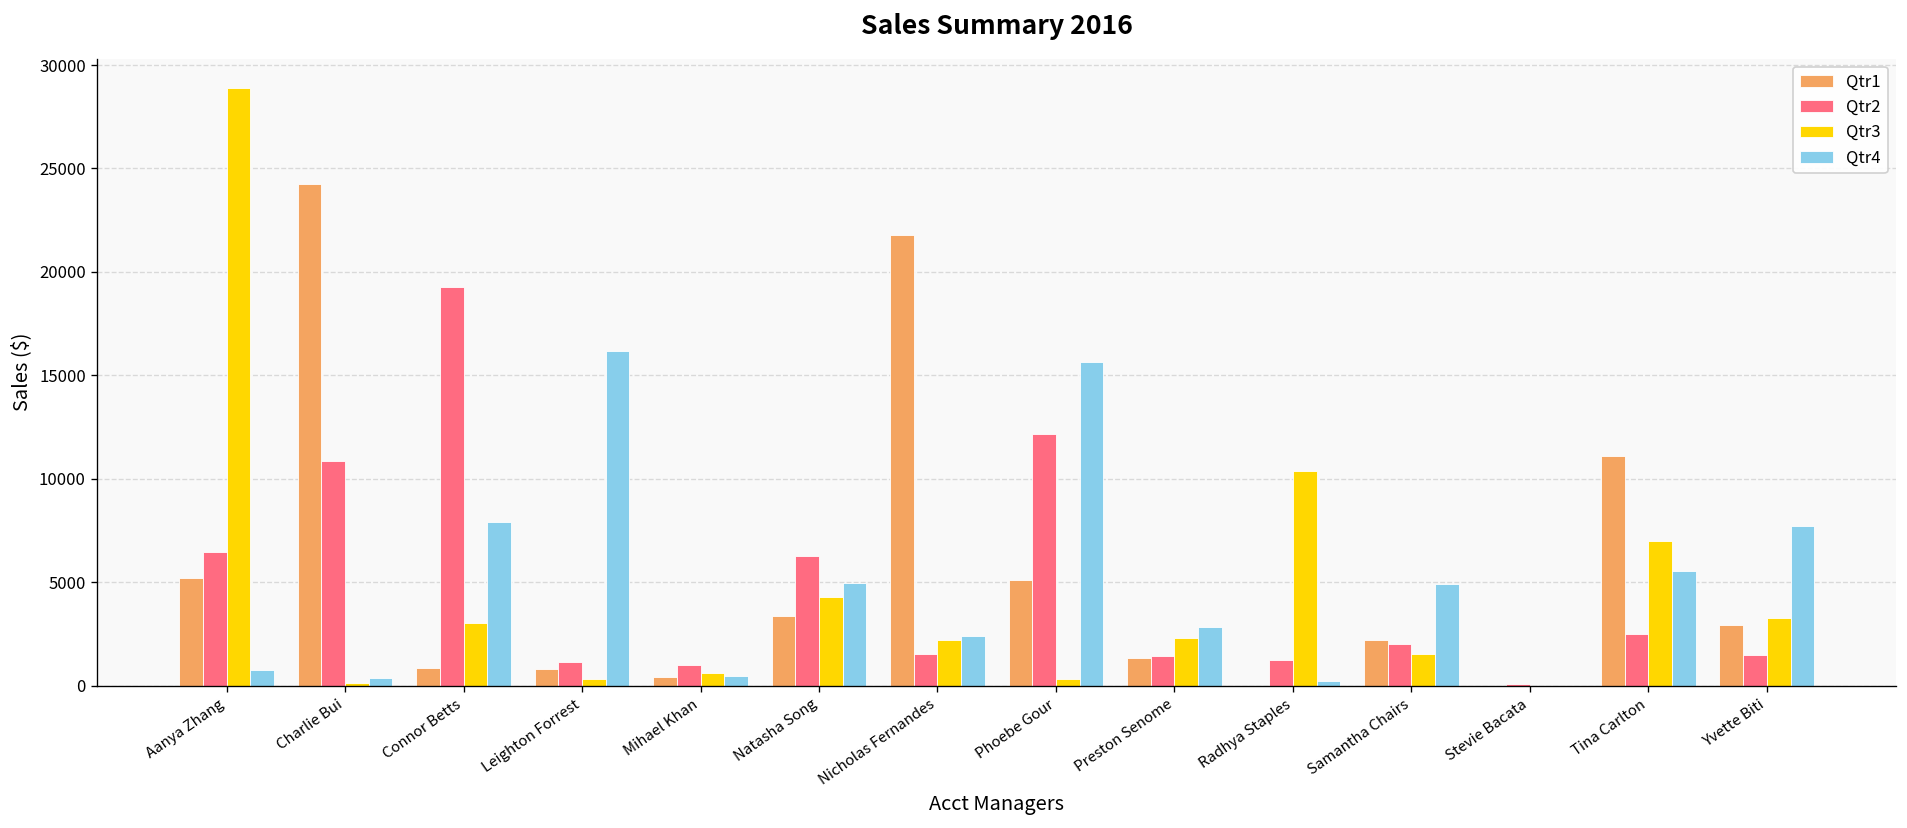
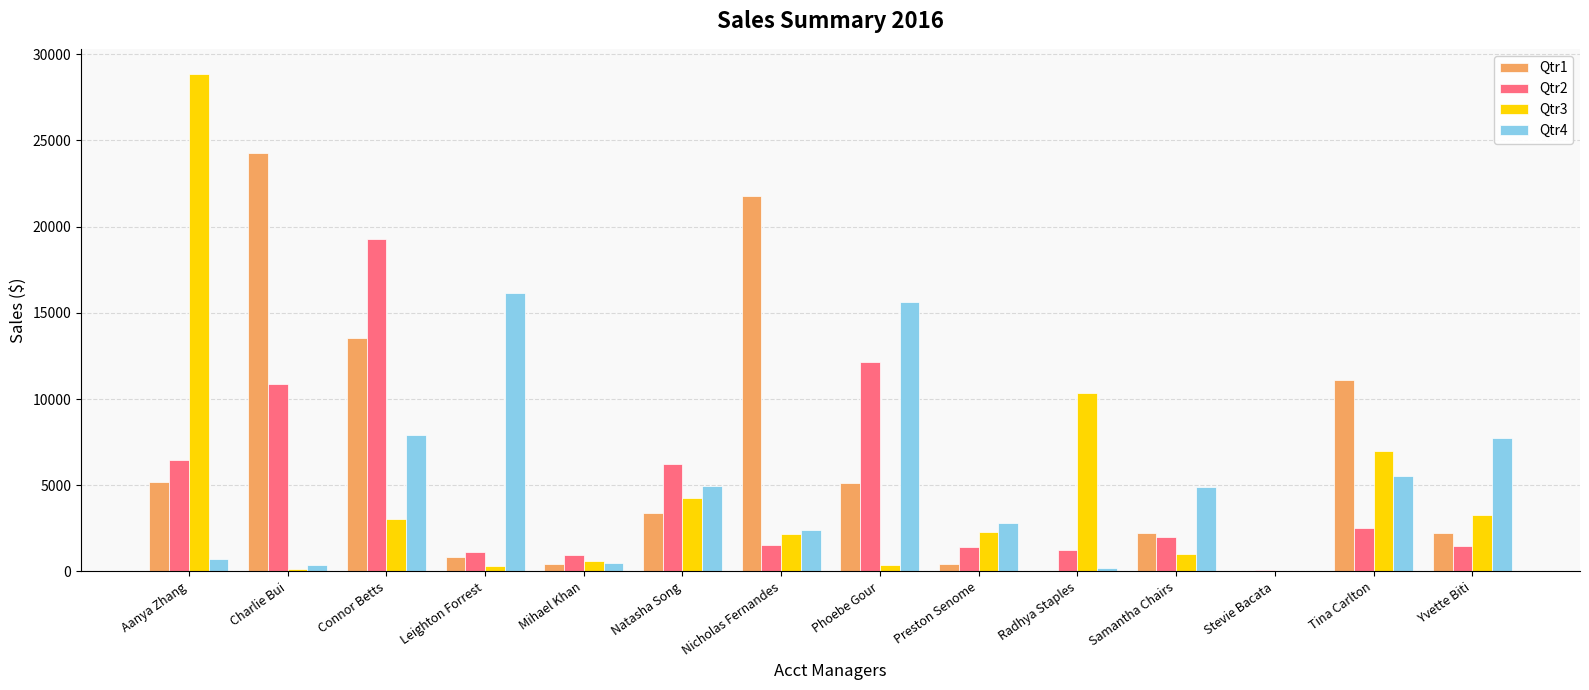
Qtr1, Connor Betts: 900 -> 13600
Qtr1, Preston Senome: 1300 -> 400
Qtr3, Samantha Chairs: 1500 -> 1000
Qtr1, Yvette Biti: 2900 -> 2300
